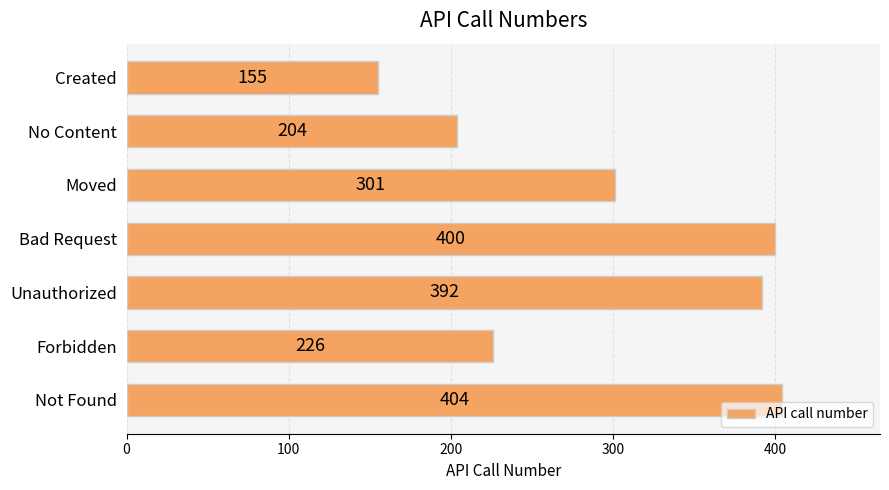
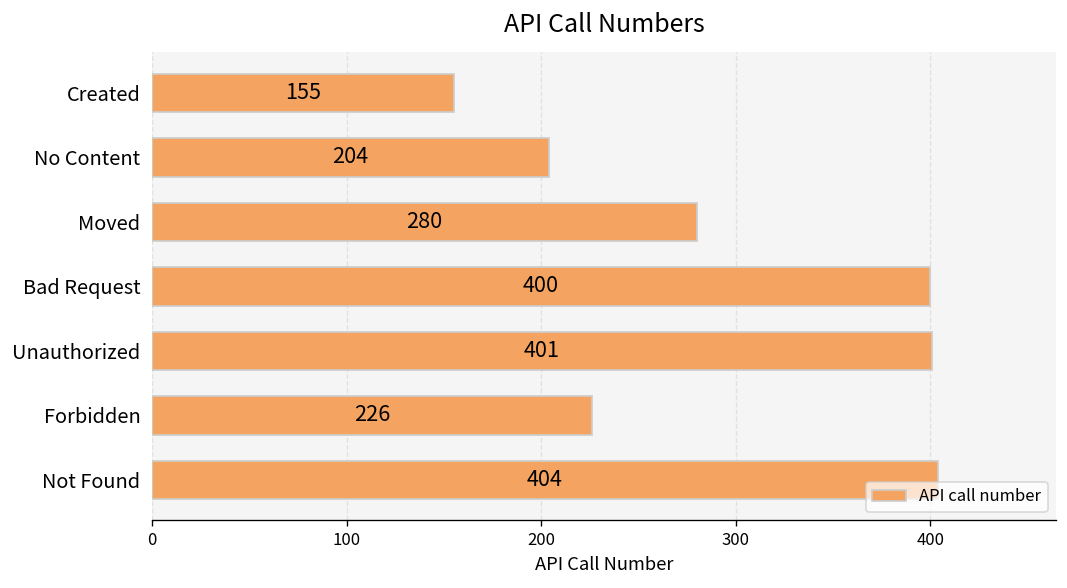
Moved: 301 -> 280
Unauthorized: 392 -> 401
